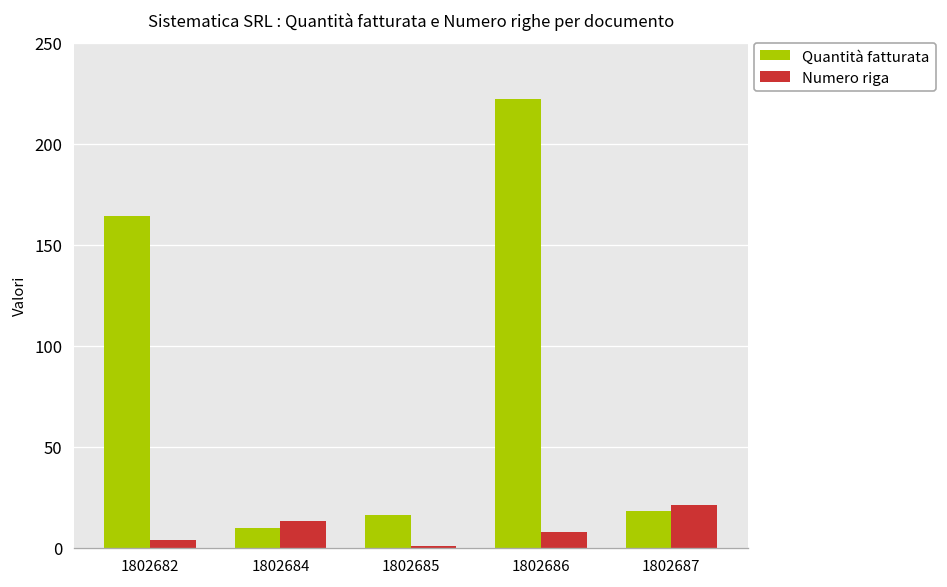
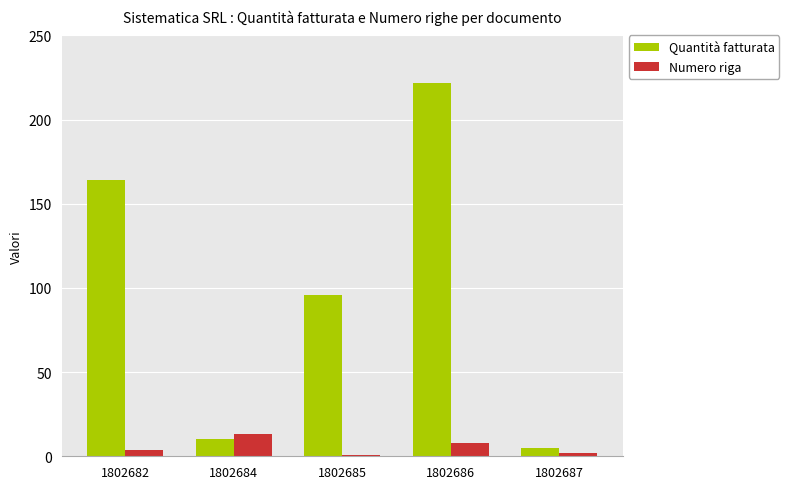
Quantità fatturata, 1802685: 16 -> 96
Quantità fatturata, 1802687: 18 -> 5
Numero riga, 1802687: 21 -> 2
